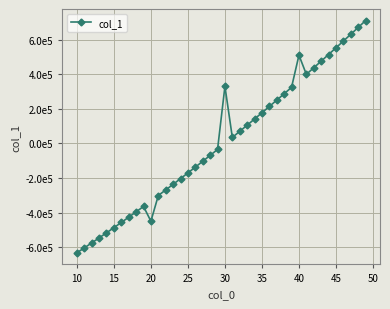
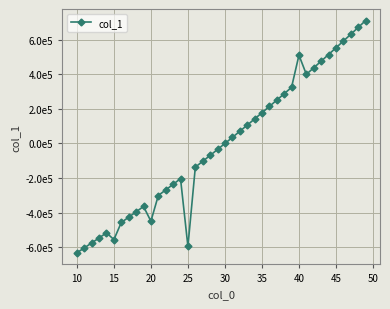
15: -490000 -> -560000
25: -170000 -> -600000
30: 330000 -> 0
